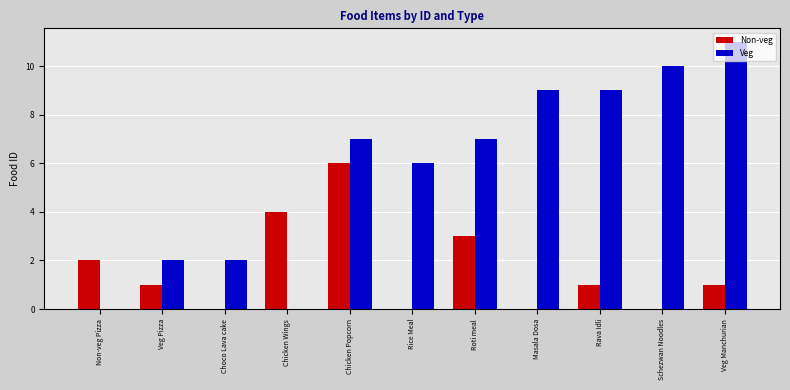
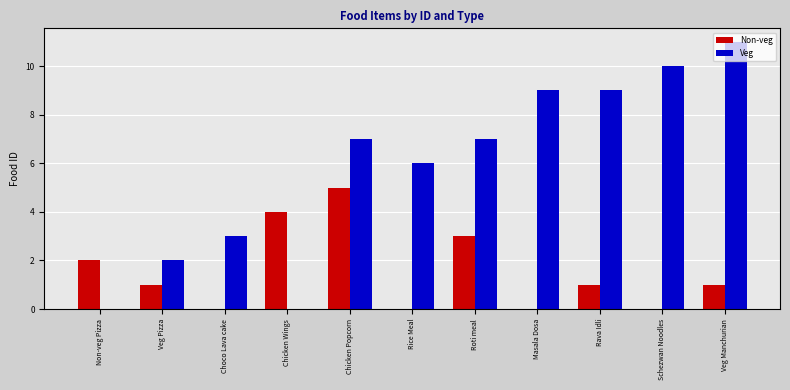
Veg, Choco Lava cake: 2 -> 3
Non-veg, Chicken Popcorn: 6 -> 5
